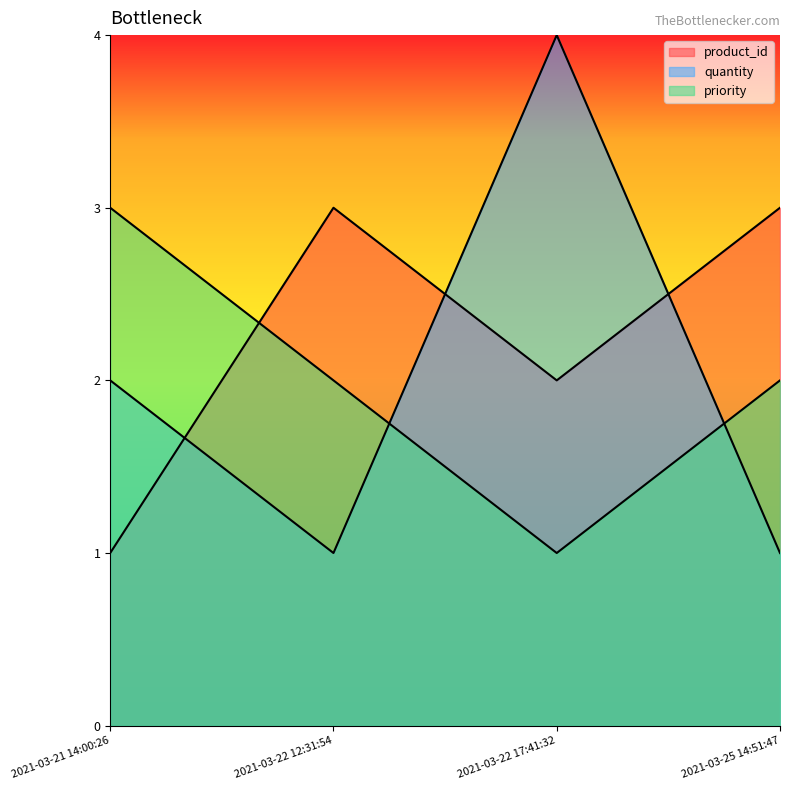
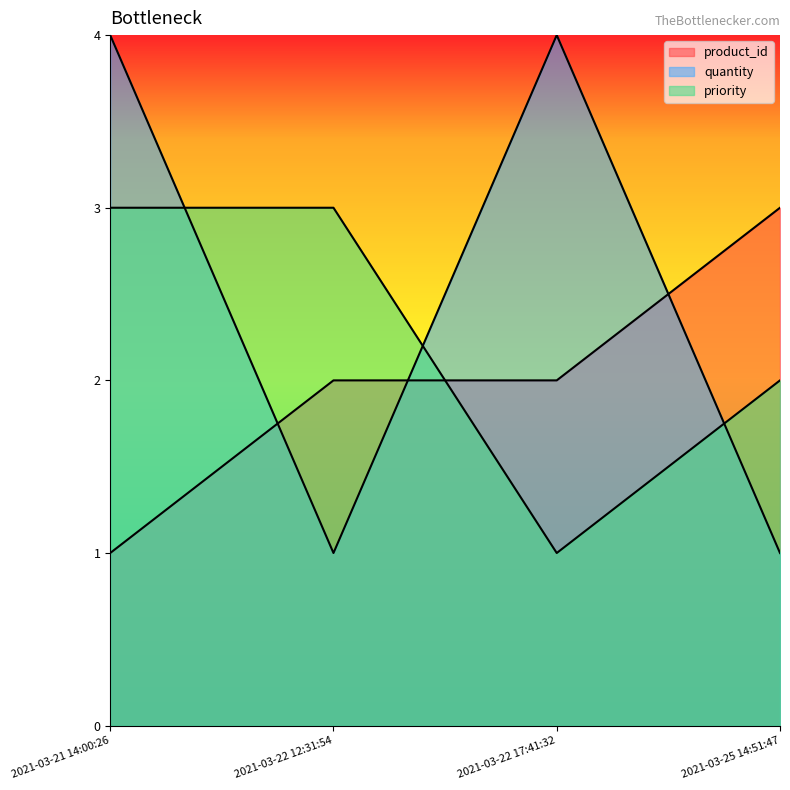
quantity, 2021-03-21 14:00:26: 2 -> 4
product_id, 2021-03-22 12:31:54: 3 -> 2
priority, 2021-03-22 12:31:54: 2 -> 3
